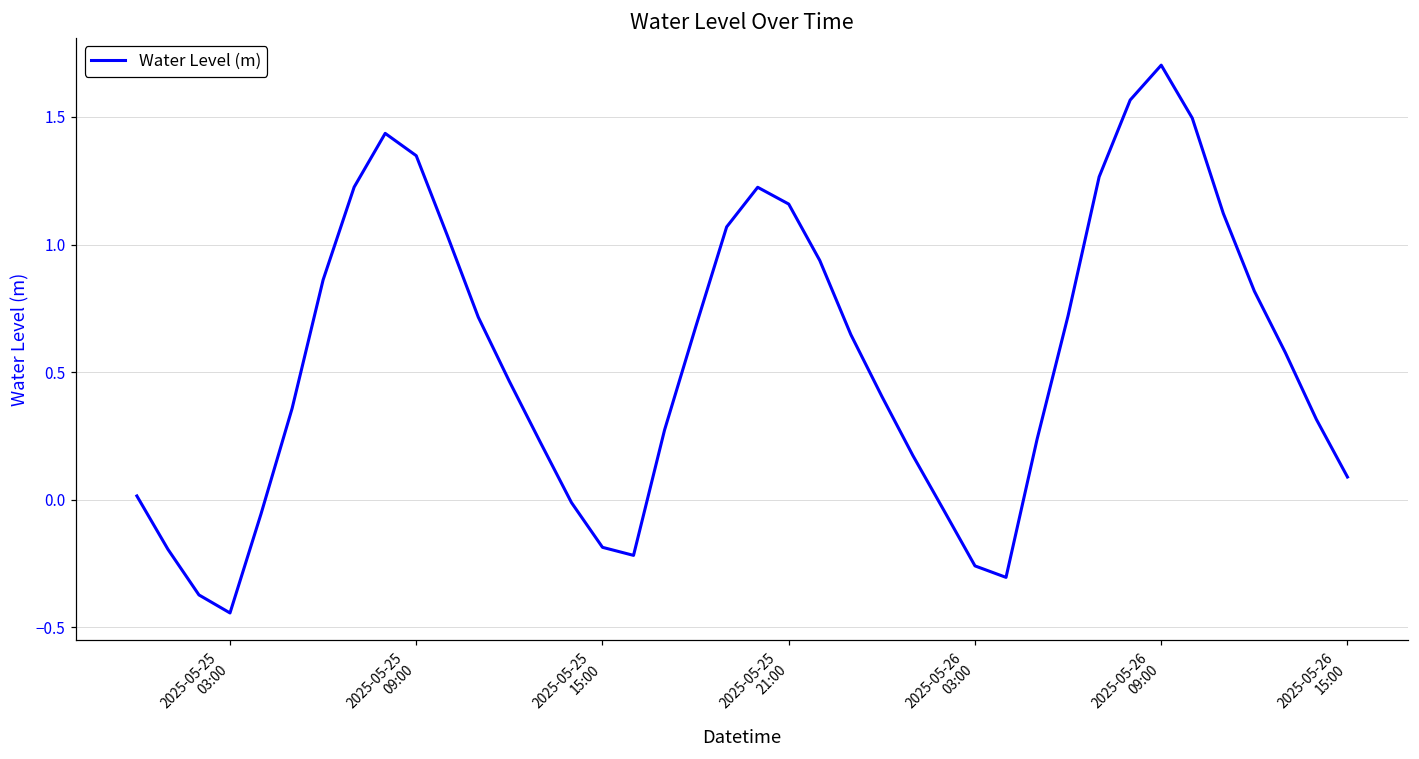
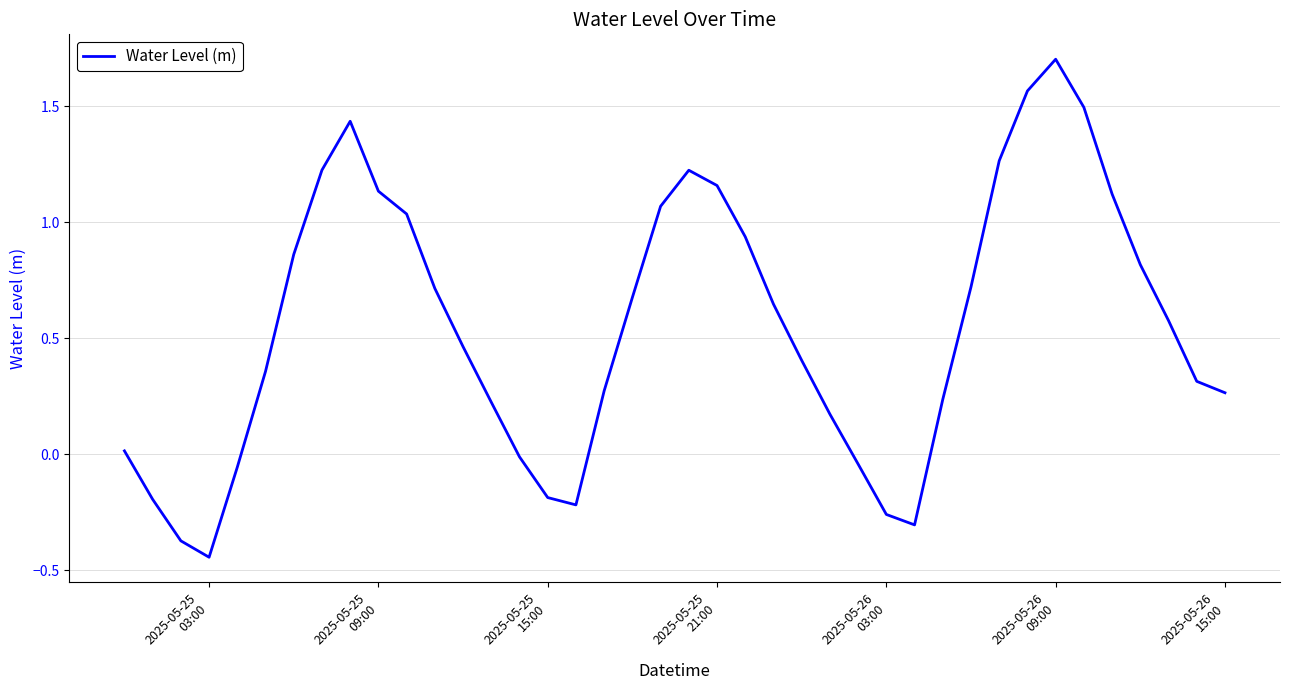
2025-05-25 09:00: 1.35 -> 1.13
2025-05-26 15:00: 0.09 -> 0.27
